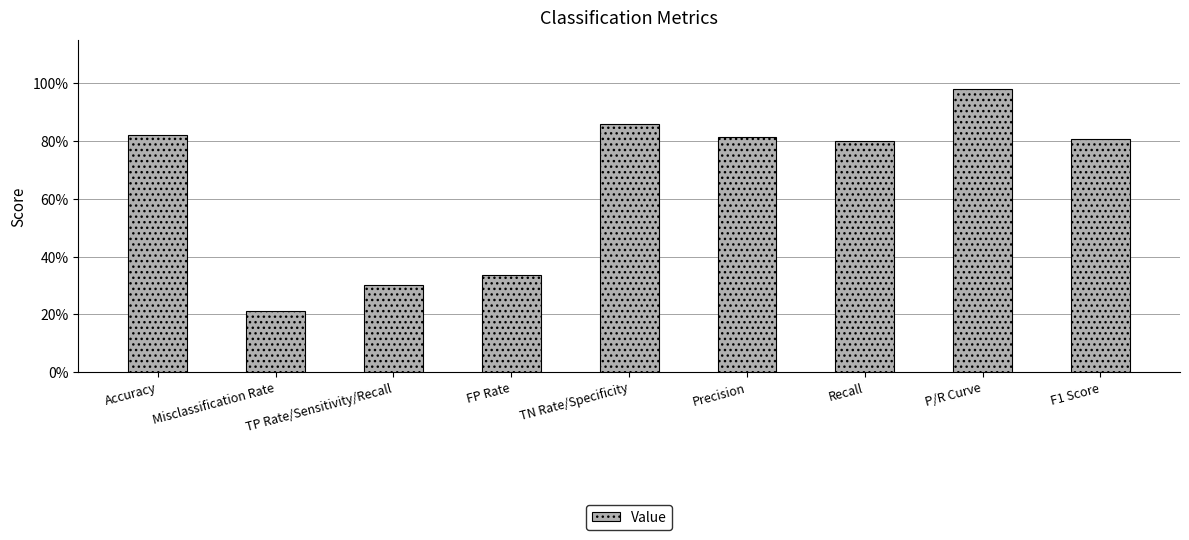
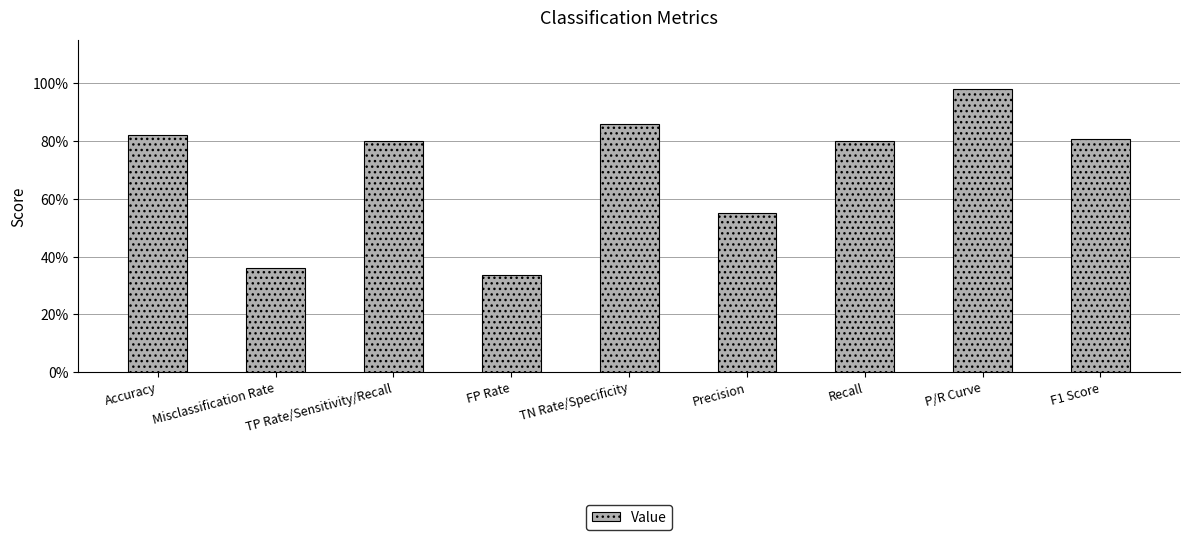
Misclassification Rate: 21% -> 36%
TP Rate/Sensitivity/Recall: 30% -> 80%
Precision: 81% -> 55%
